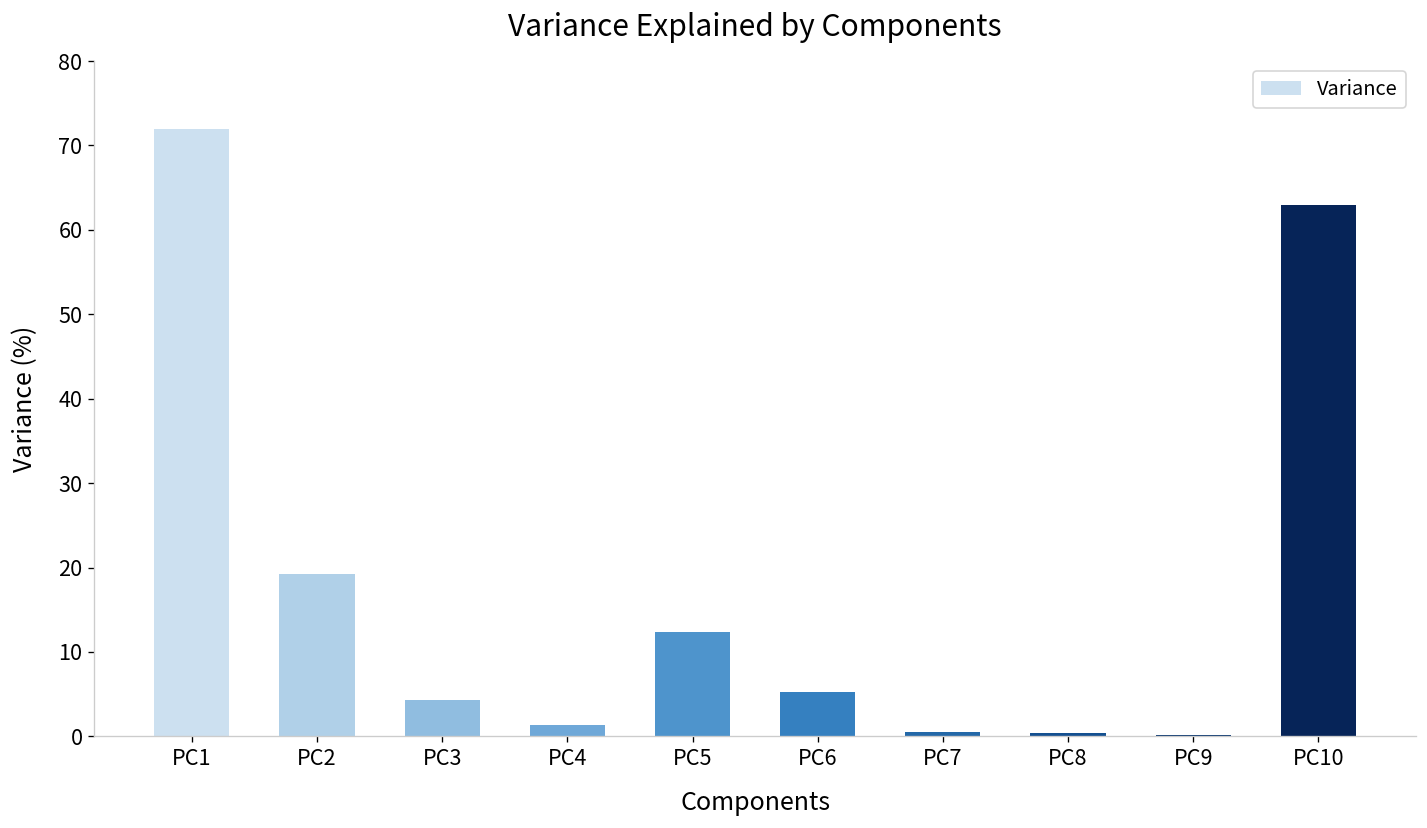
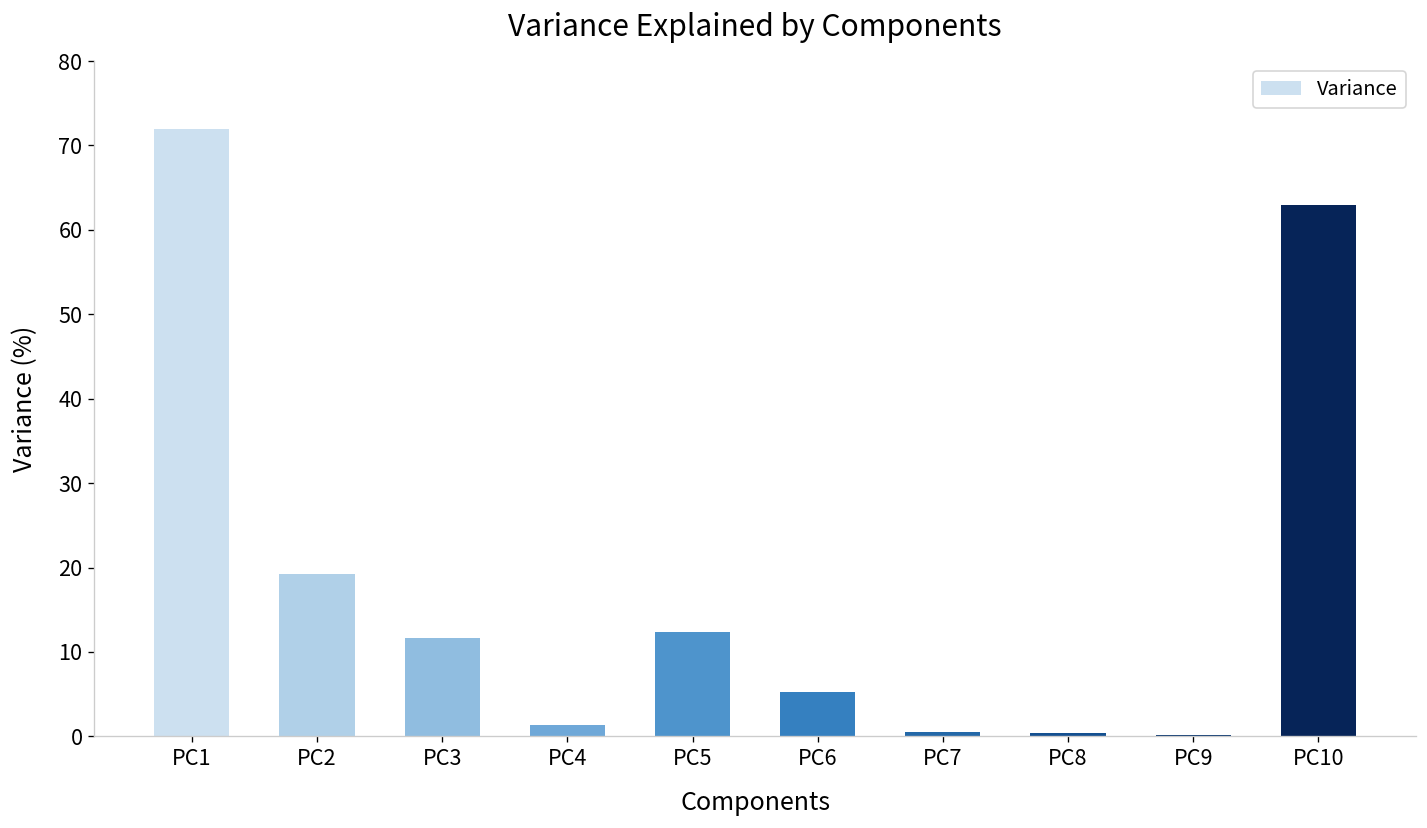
PC3: 4 -> 12
